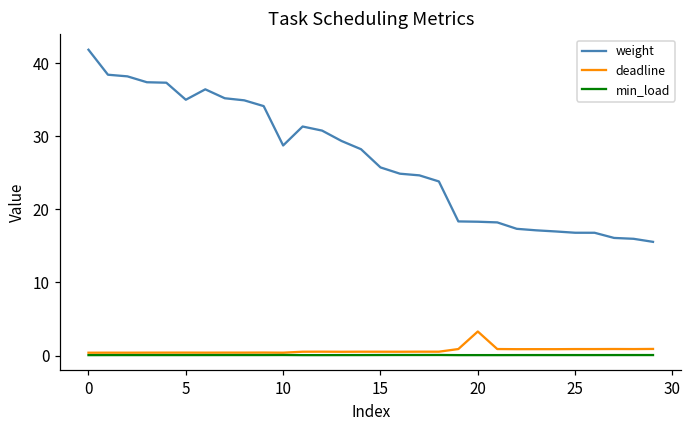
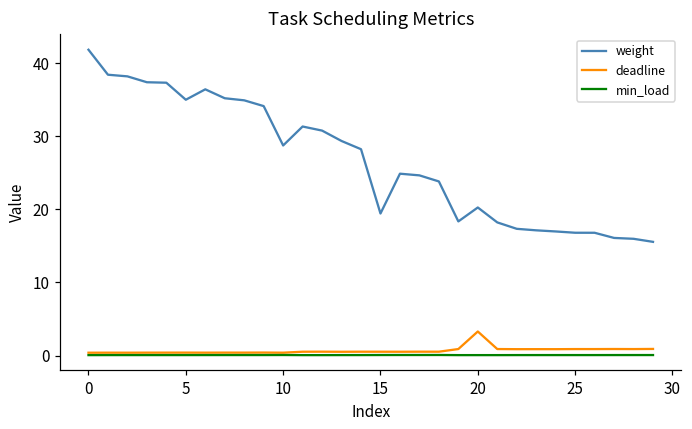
weight, 15: 26 -> 19
weight, 20: 18 -> 20
